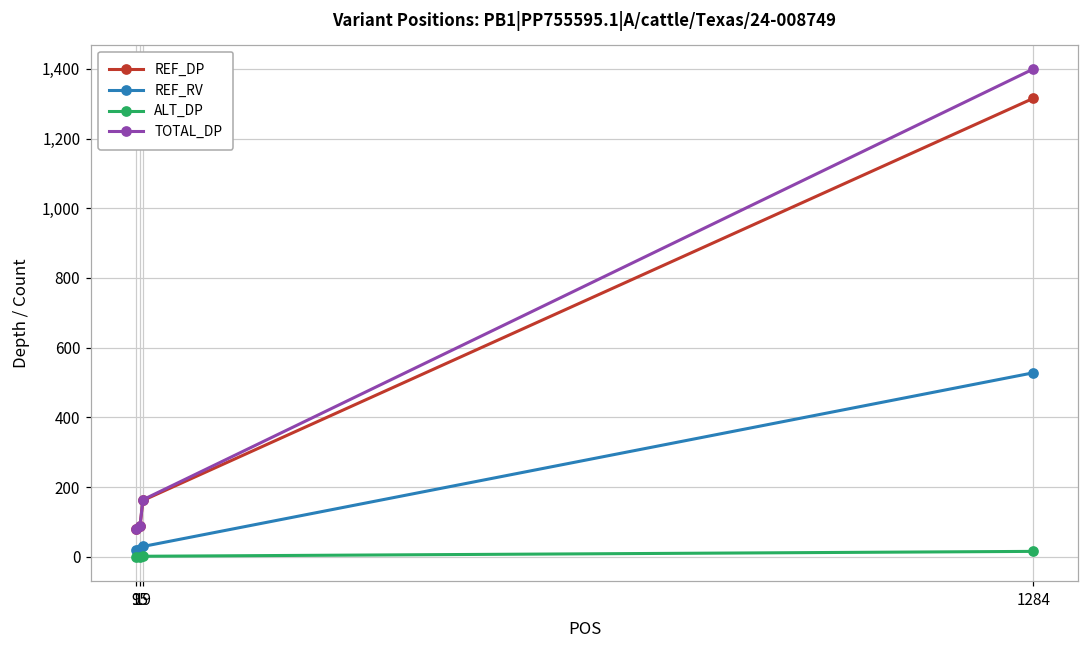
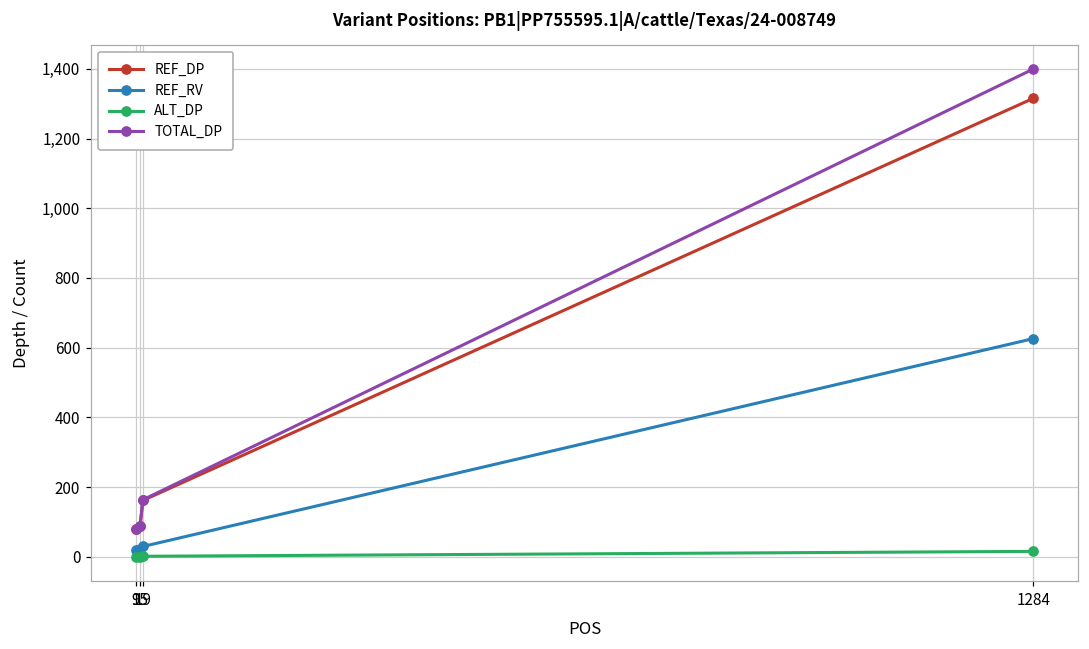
REF_RV, 1284: 530 -> 630
